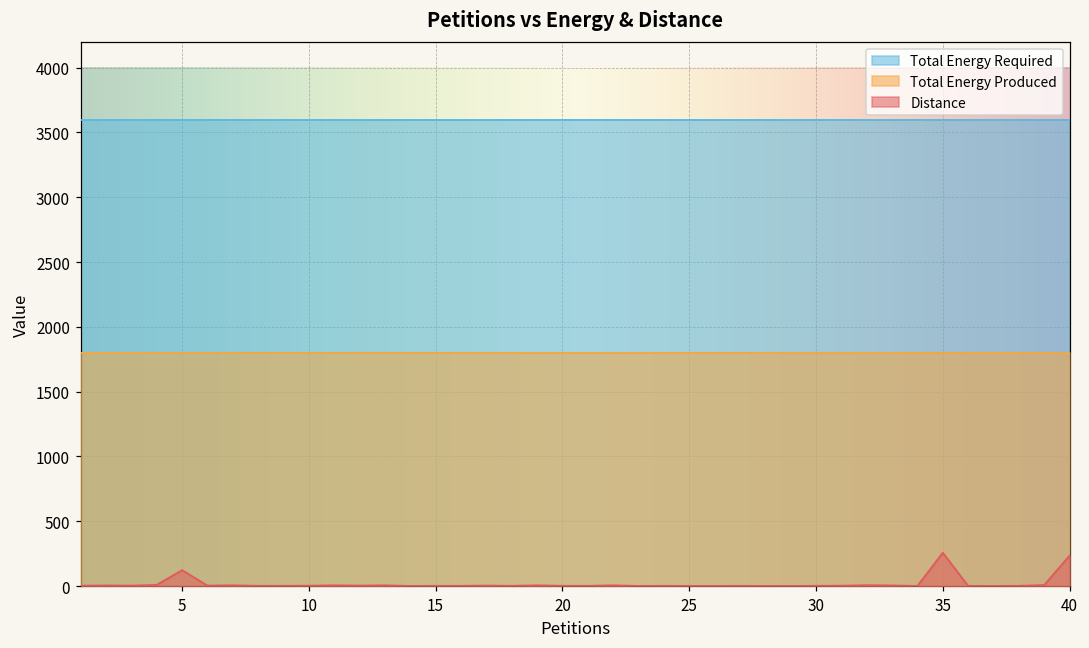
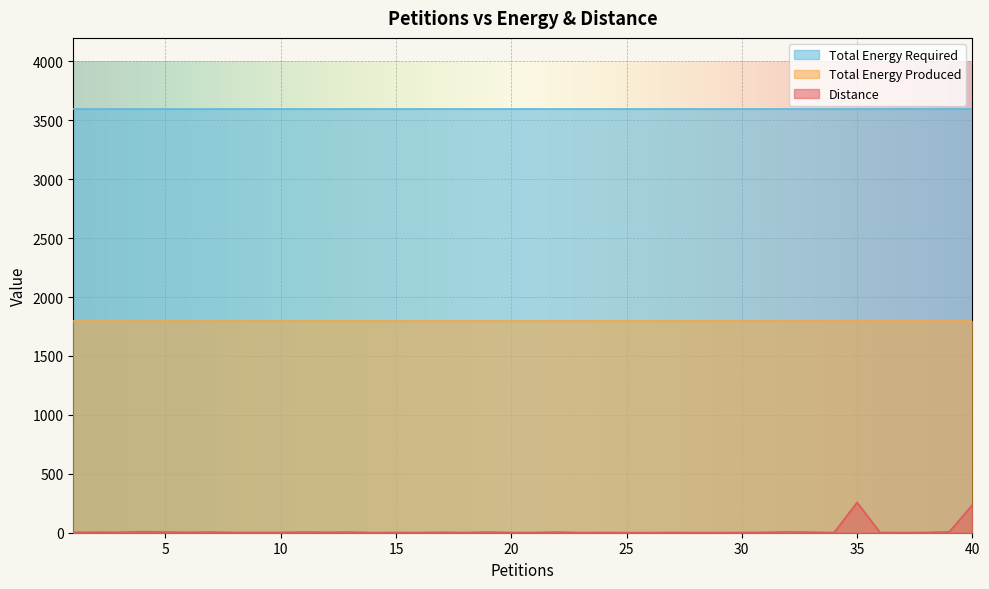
Distance, 5: 120 -> 10
